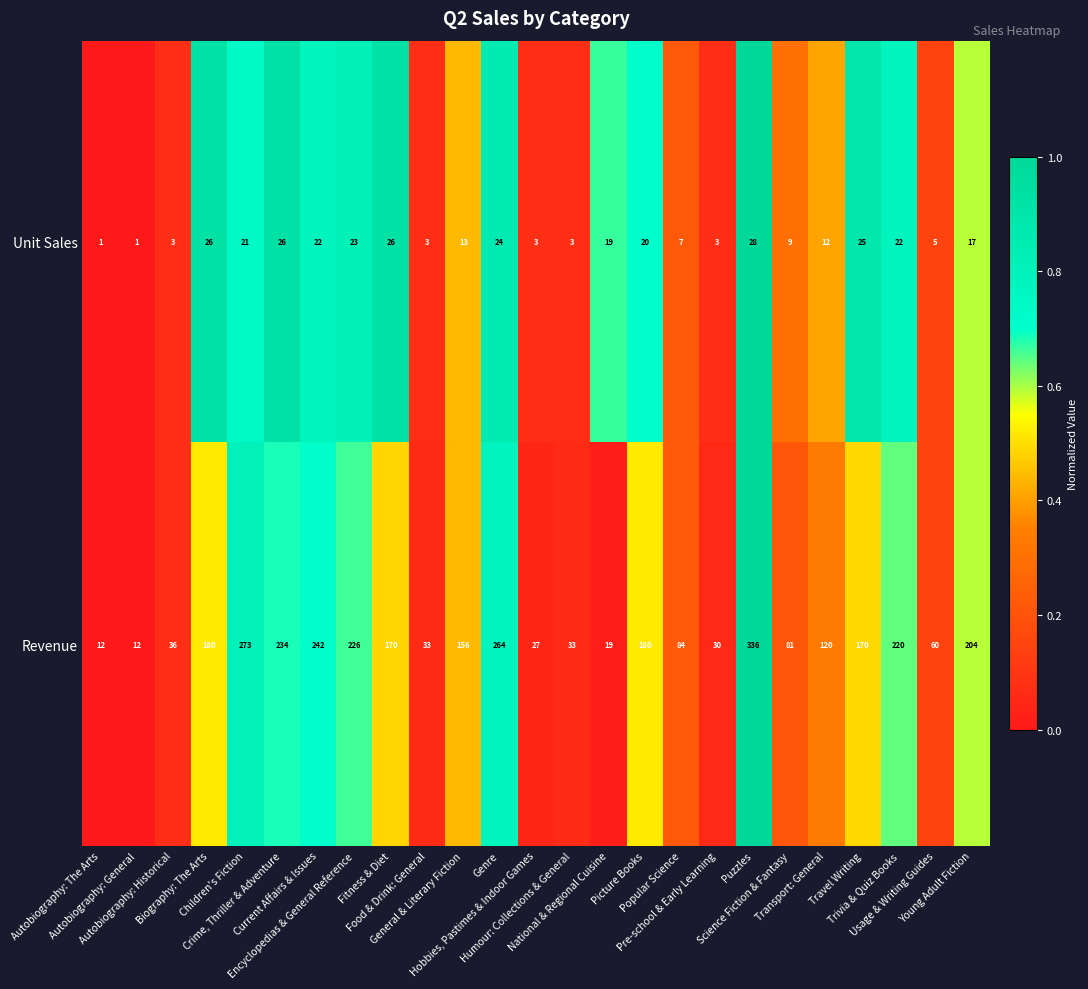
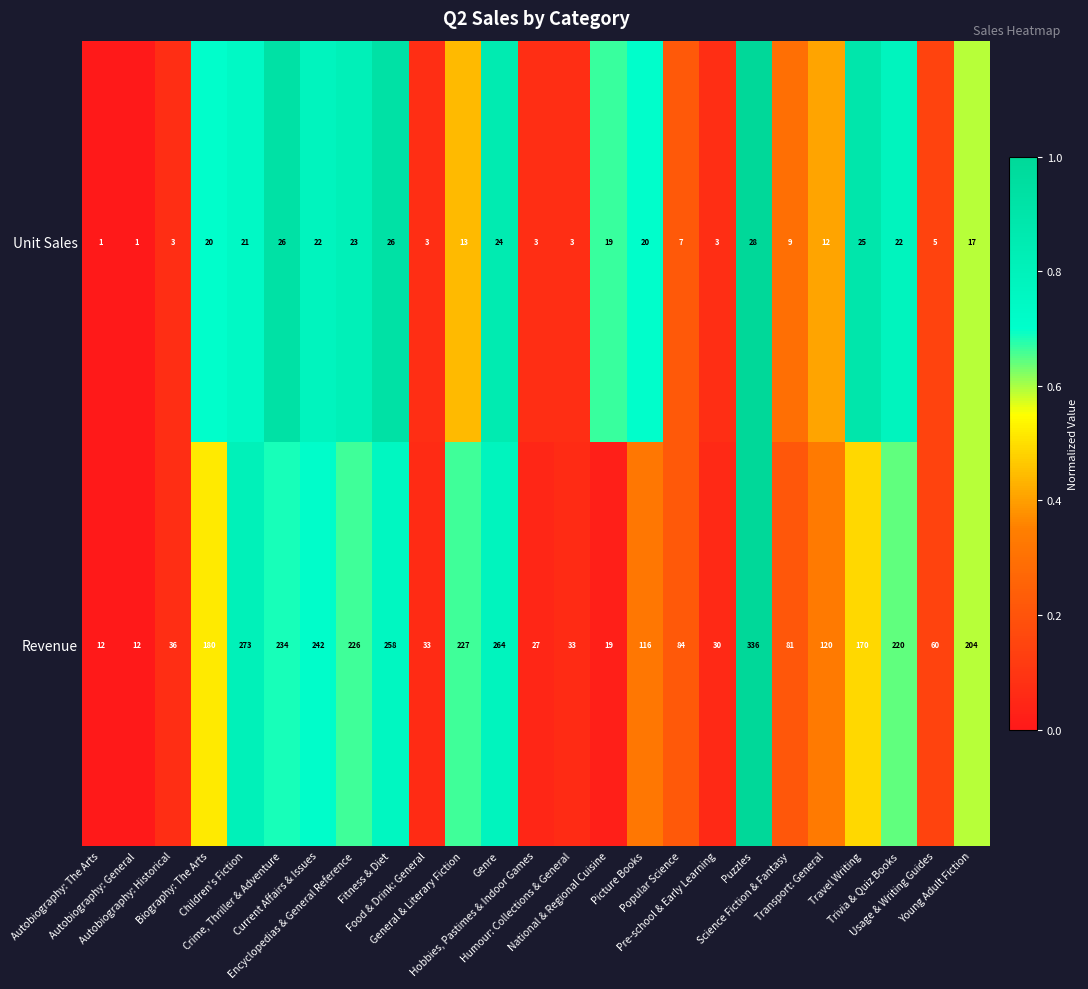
Unit Sales, Biography: The Arts: 26 -> 20
Revenue, Fitness & Diet: 170 -> 258
Revenue, General & Literary Fiction: 156 -> 227
Revenue, Picture Books: 180 -> 116
